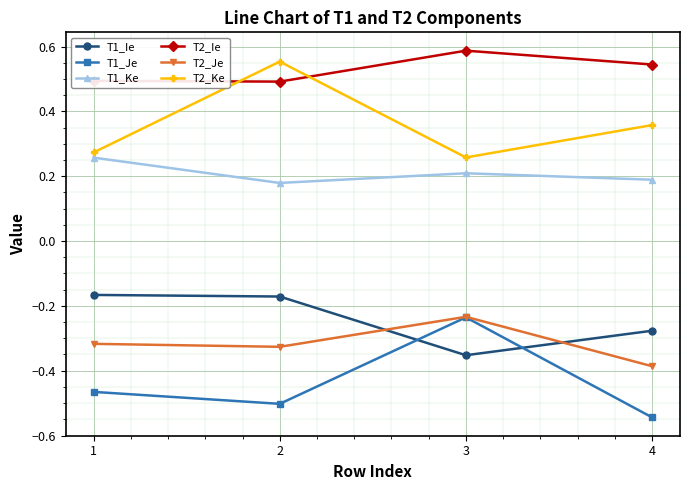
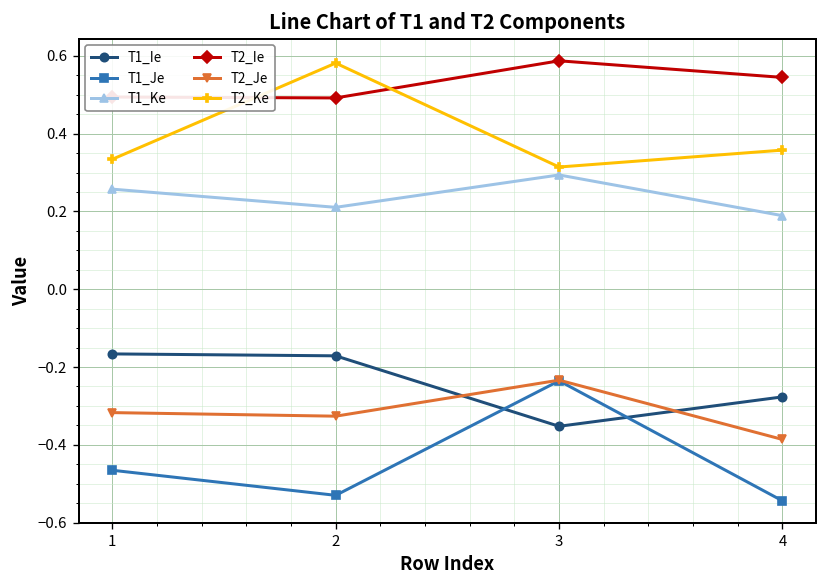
T2_Ke, 1: 0.27 -> 0.33
T1_Je, 2: -0.50 -> -0.53
T1_Ke, 2: 0.18 -> 0.21
T2_Ke, 2: 0.55 -> 0.58
T1_Ke, 3: 0.21 -> 0.29
T2_Ke, 3: 0.26 -> 0.31
